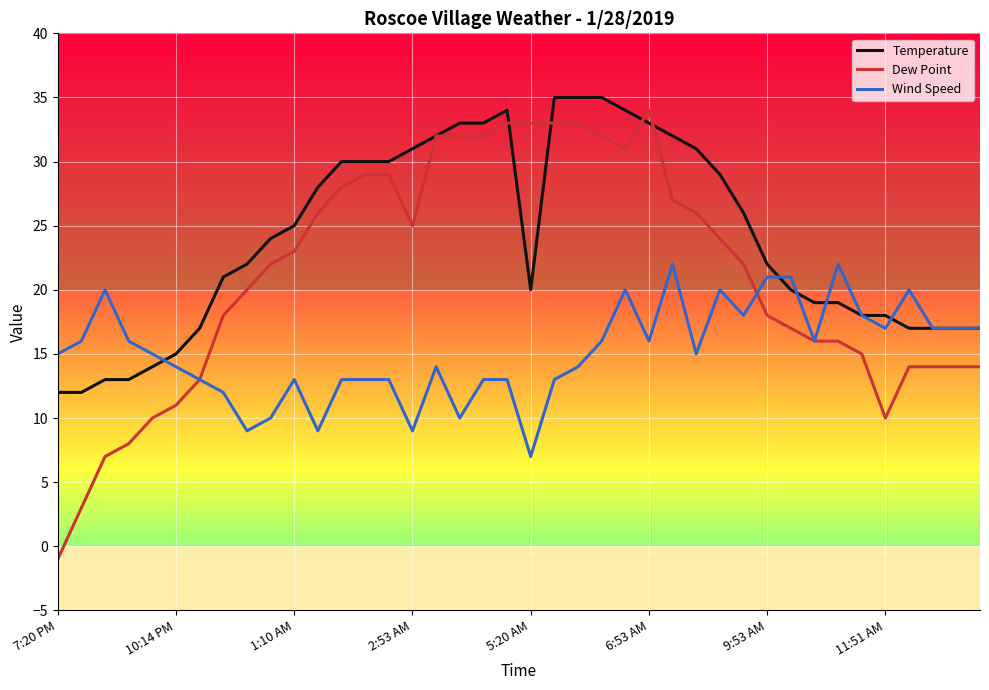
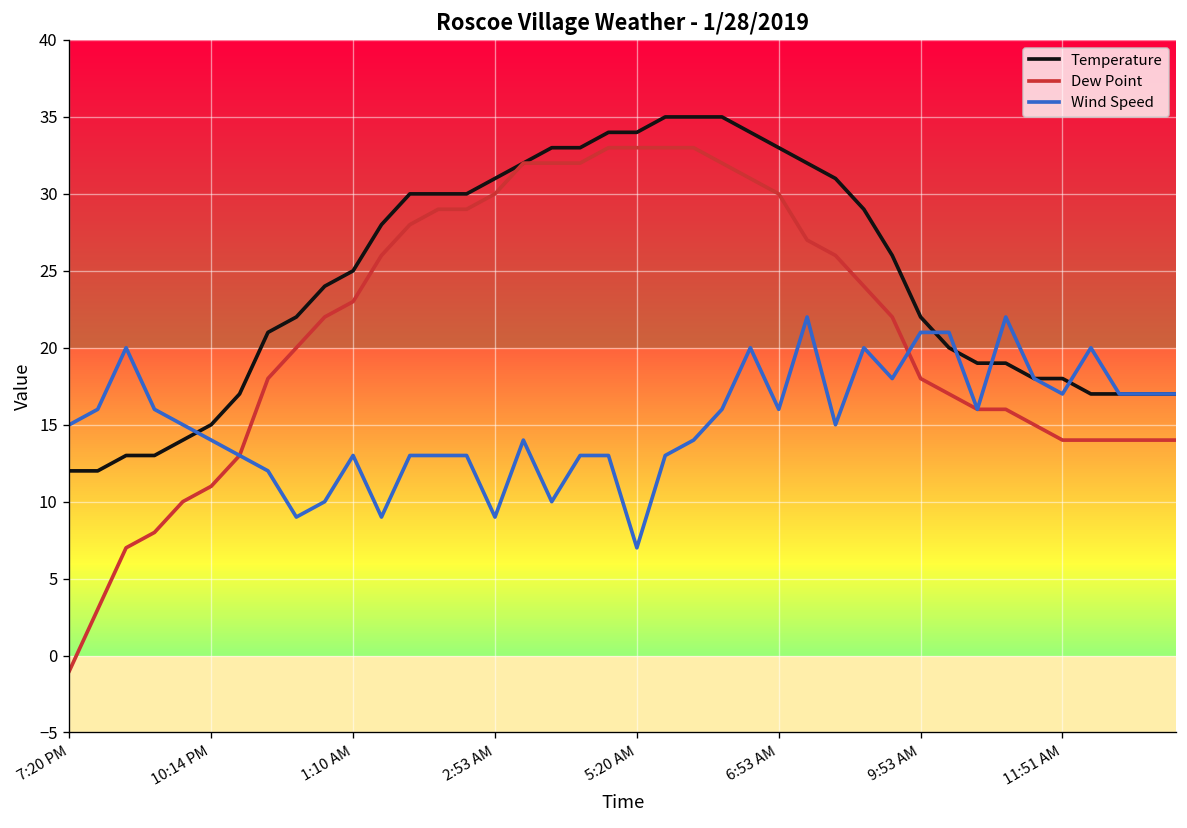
Dew Point, 2:53 AM: 25 -> 30
Temperature, 5:20 AM: 20 -> 34
Dew Point, 6:53 AM: 34 -> 30
Dew Point, 11:51 AM: 10 -> 14
